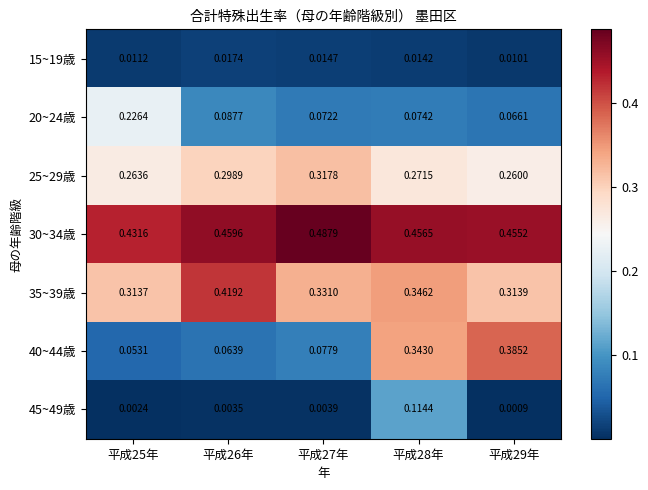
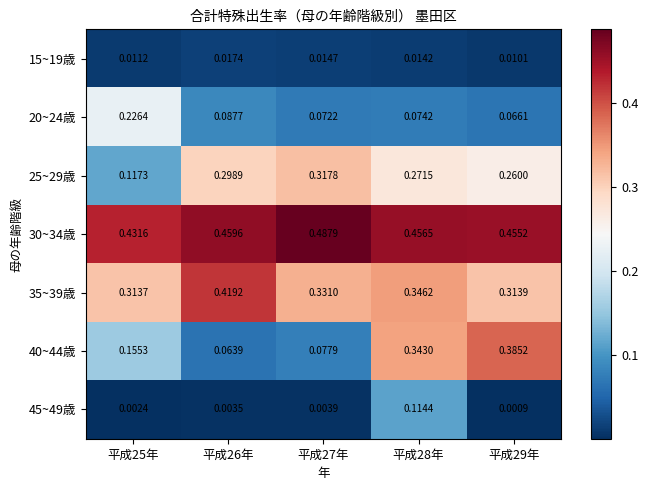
25~29歳, 平成25年: 0.2636 -> 0.1173
40~44歳, 平成25年: 0.0531 -> 0.1553
